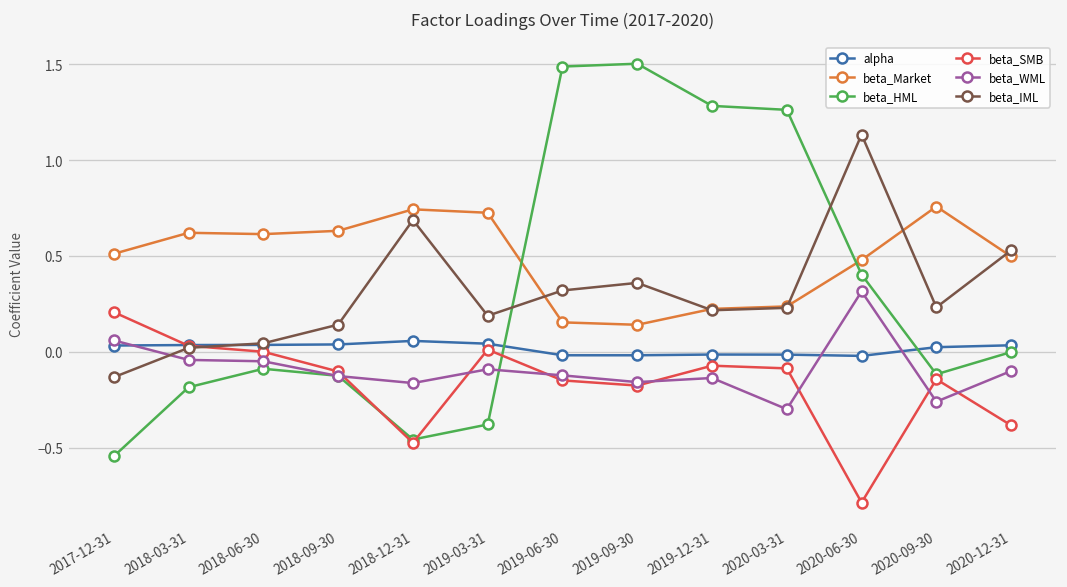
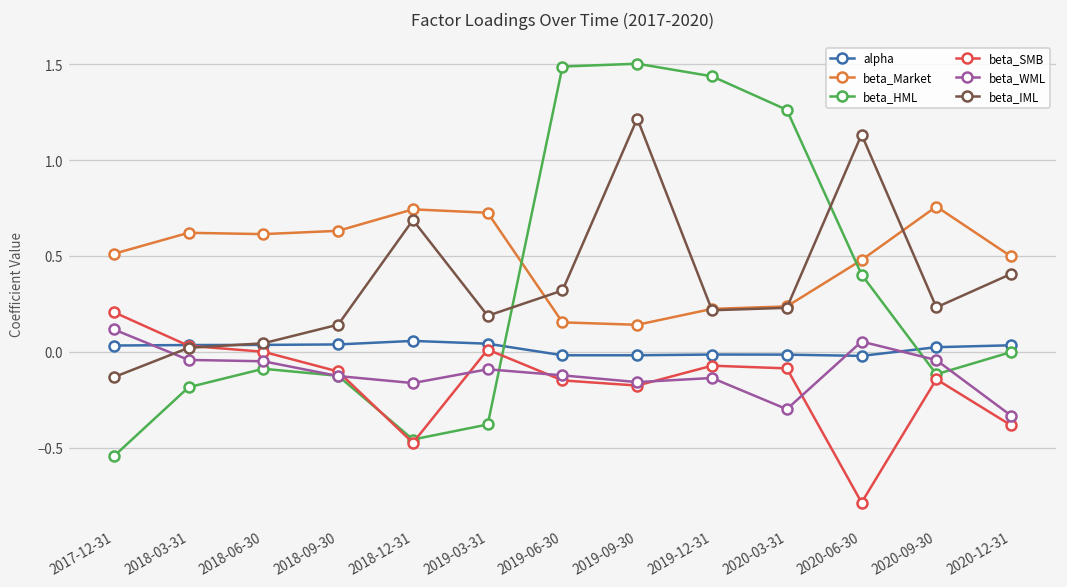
beta_WML, 2017-12-31: 0.06 -> 0.12
beta_IML, 2019-09-30: 0.36 -> 1.22
beta_HML, 2019-12-31: 1.28 -> 1.44
beta_WML, 2020-06-30: 0.31 -> 0.05
beta_WML, 2020-09-30: -0.26 -> -0.04
beta_WML, 2020-12-31: -0.10 -> -0.33
beta_IML, 2020-12-31: 0.53 -> 0.41
